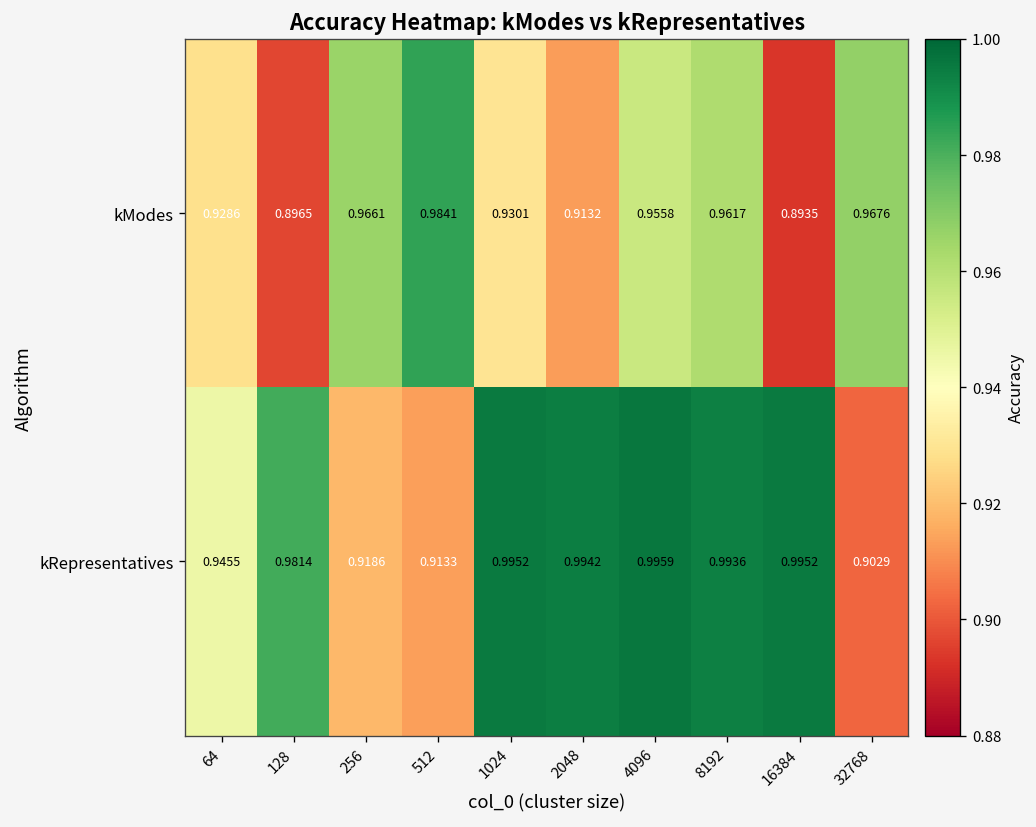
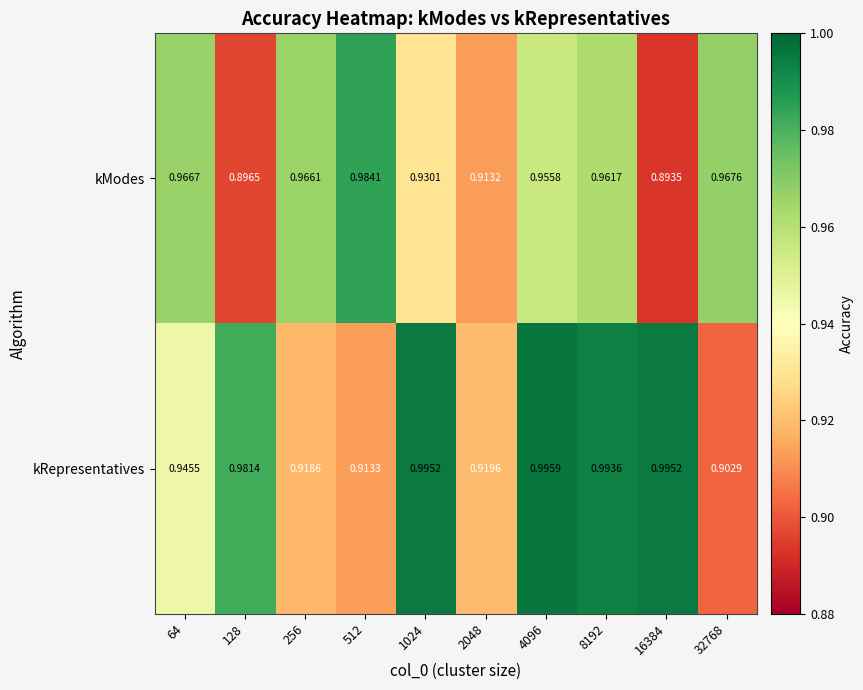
kModes, 64: 0.9286 -> 0.9667
kRepresentatives, 2048: 0.9942 -> 0.9196
